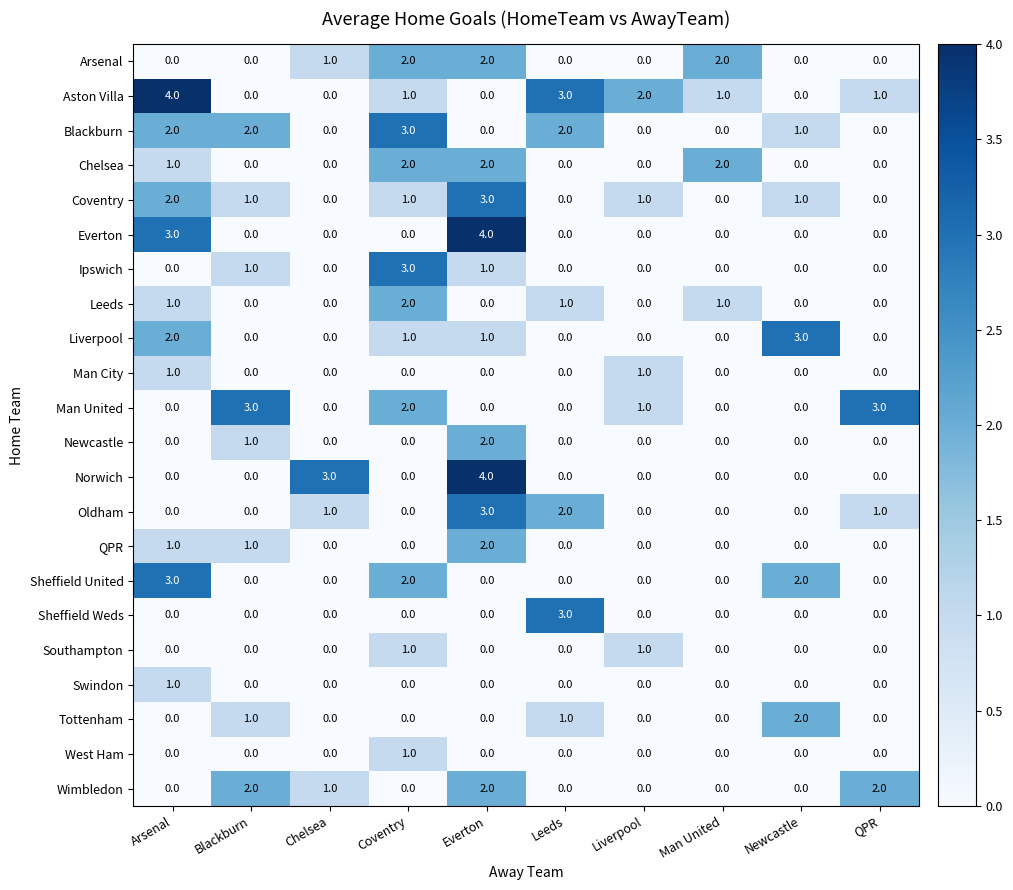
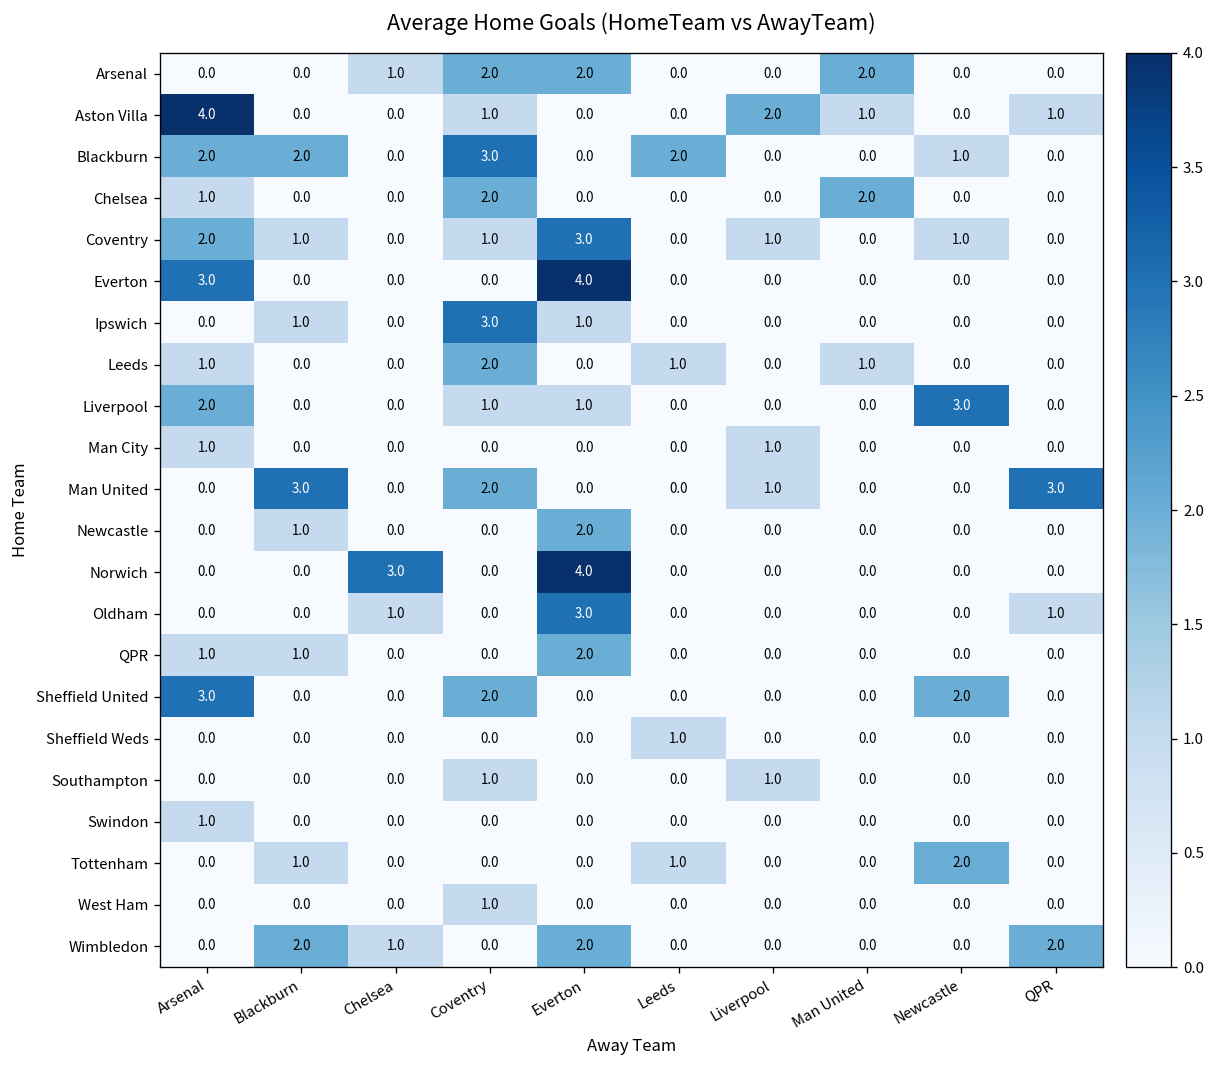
Aston Villa, Leeds: 3.0 -> 0.0
Chelsea, Everton: 2.0 -> 0.0
Oldham, Leeds: 2.0 -> 0.0
Sheffield Weds, Leeds: 3.0 -> 1.0
